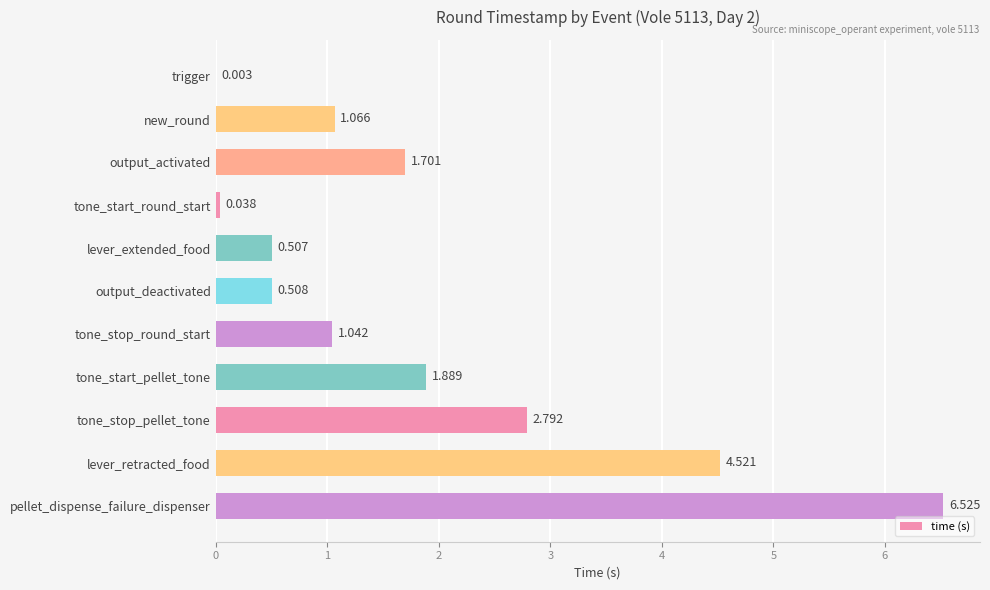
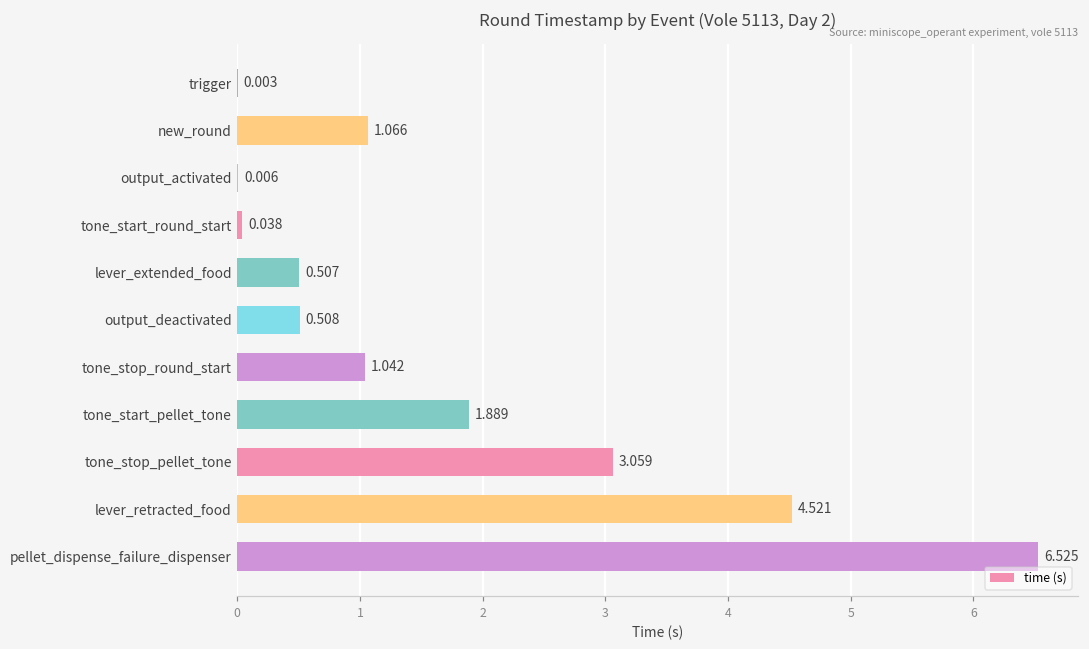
output_activated: 1.701 -> 0.006
tone_stop_pellet_tone: 2.792 -> 3.059
